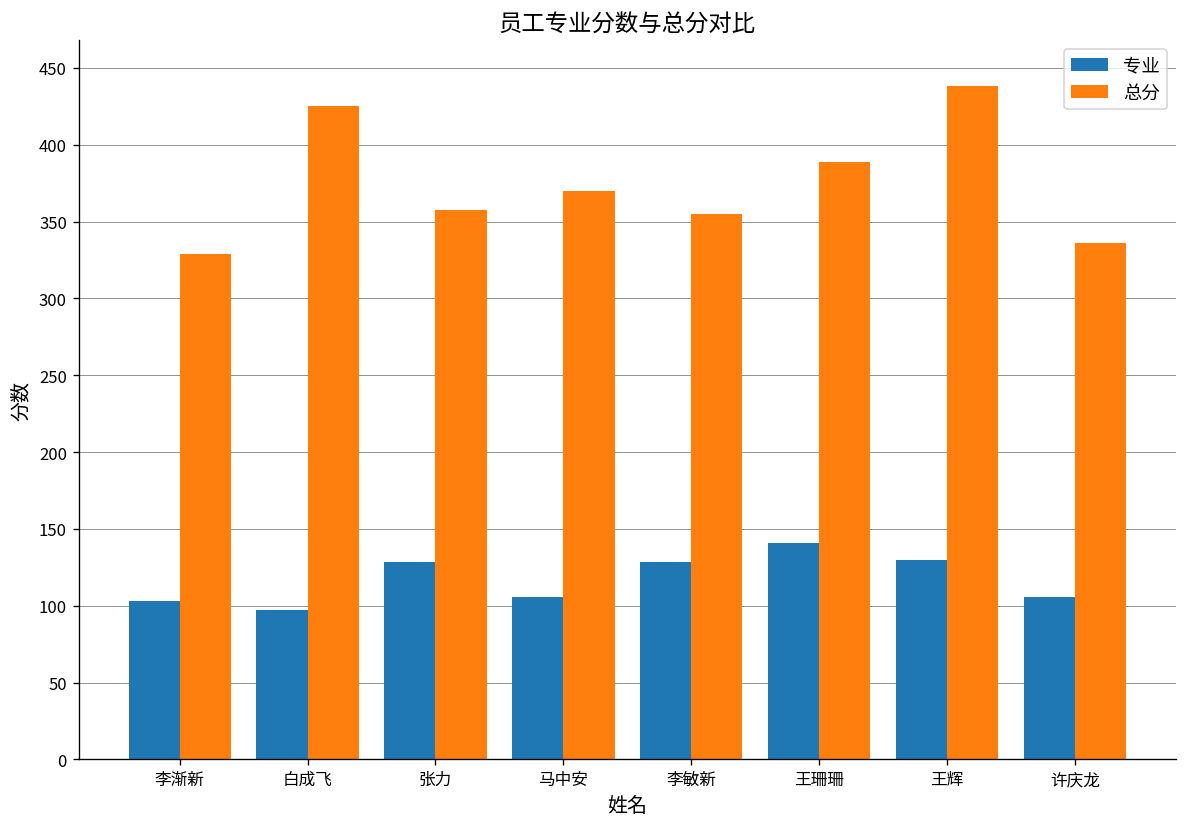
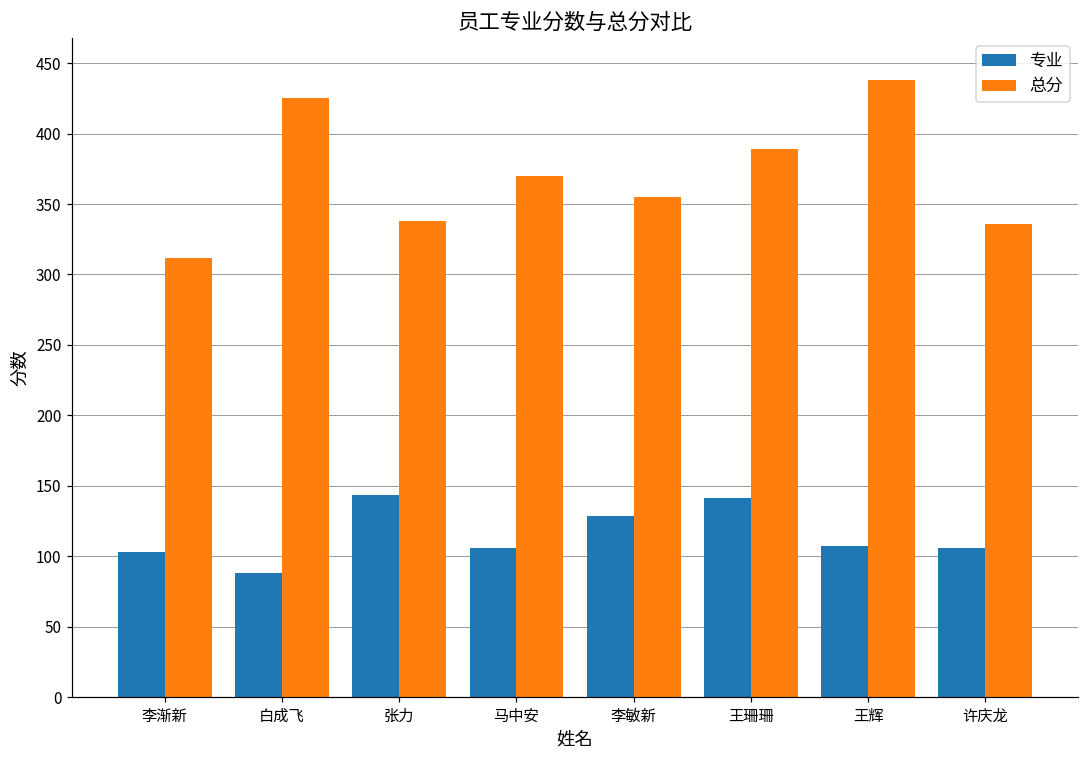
总分, 李渐新: 329 -> 312
专业, 白成飞: 97 -> 88
专业, 张力: 128 -> 144
总分, 张力: 358 -> 338
专业, 王辉: 130 -> 107
